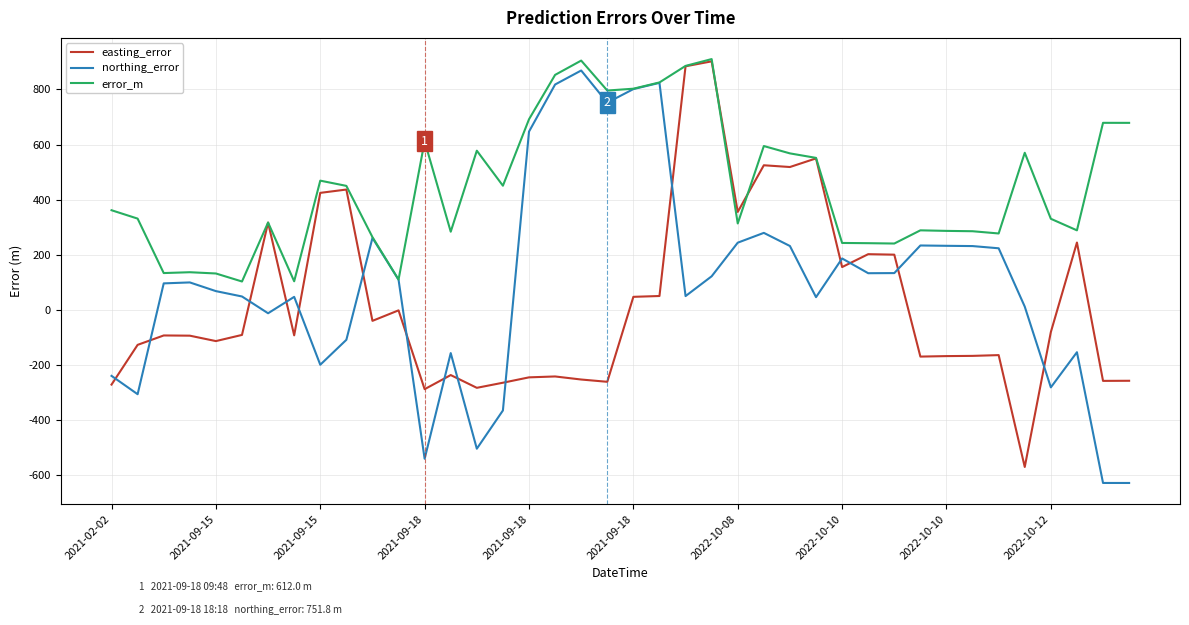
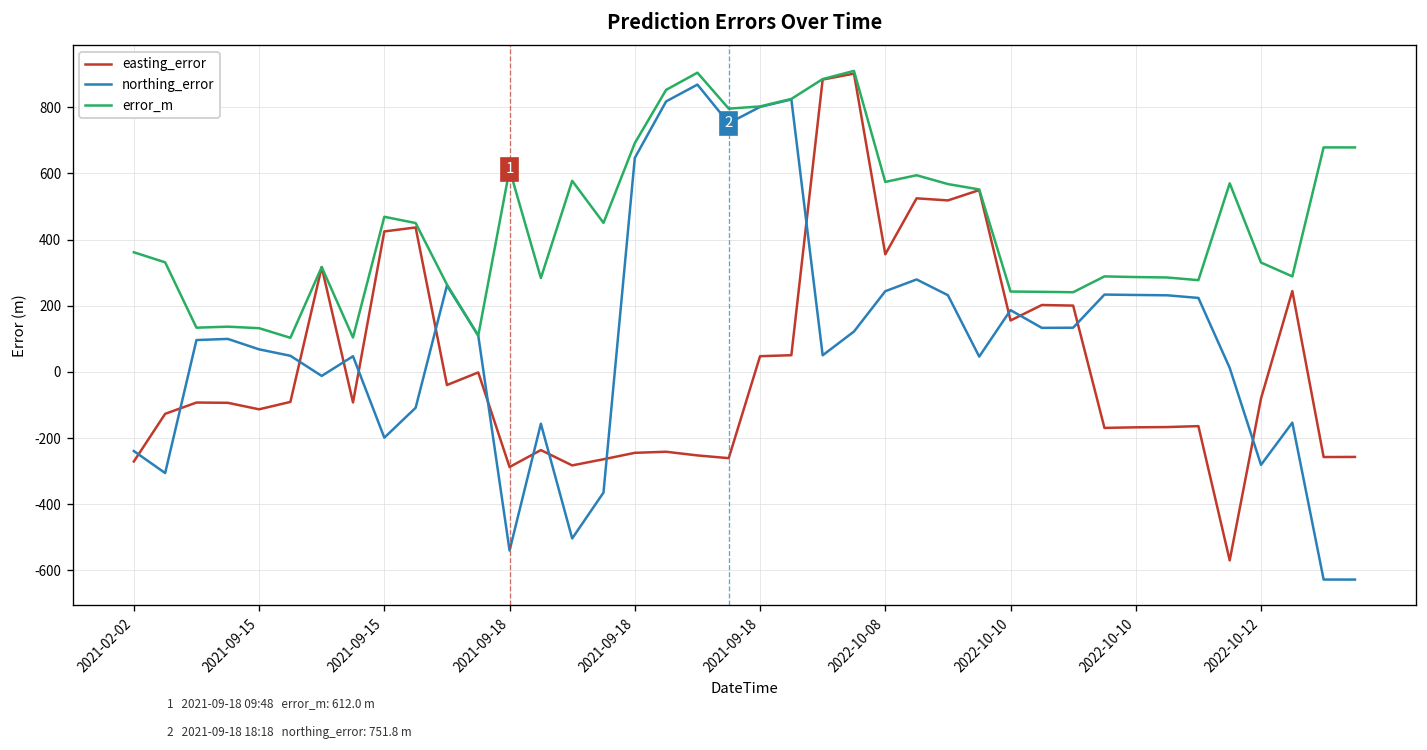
error_m, 2022-10-08: 310 -> 570
